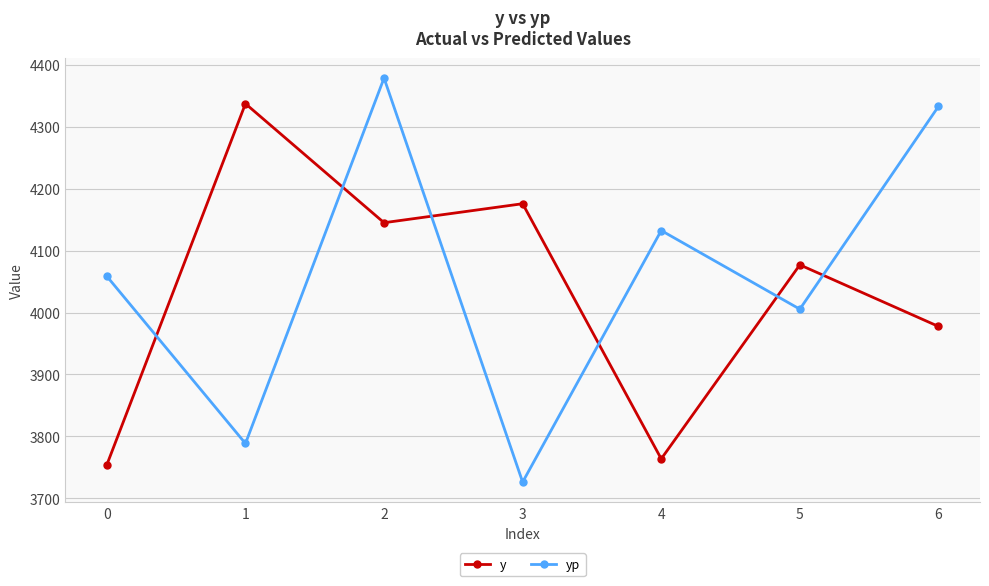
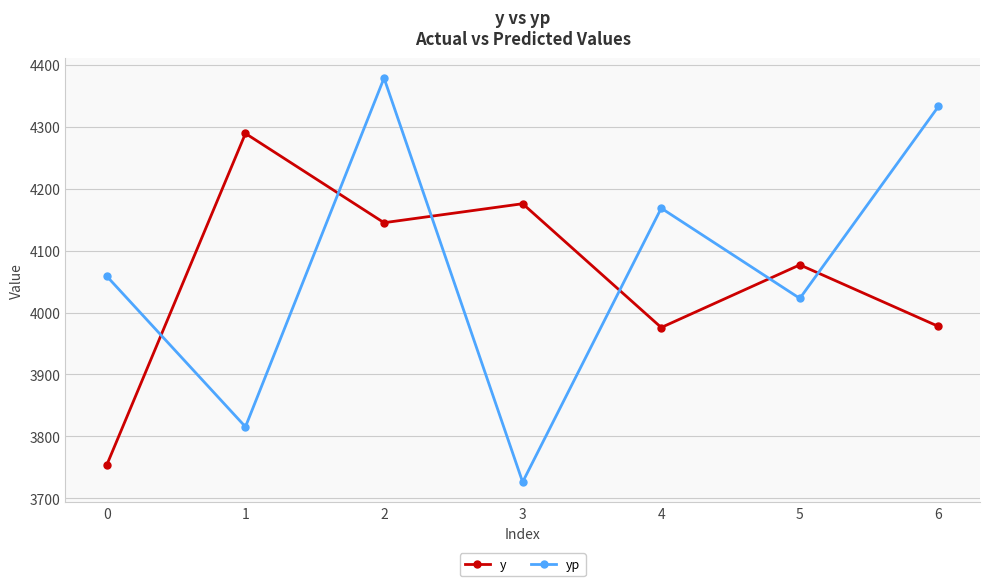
y, 1: 4340 -> 4290
yp, 1: 3790 -> 3820
y, 4: 3760 -> 3980
yp, 4: 4130 -> 4170
yp, 5: 4010 -> 4020
